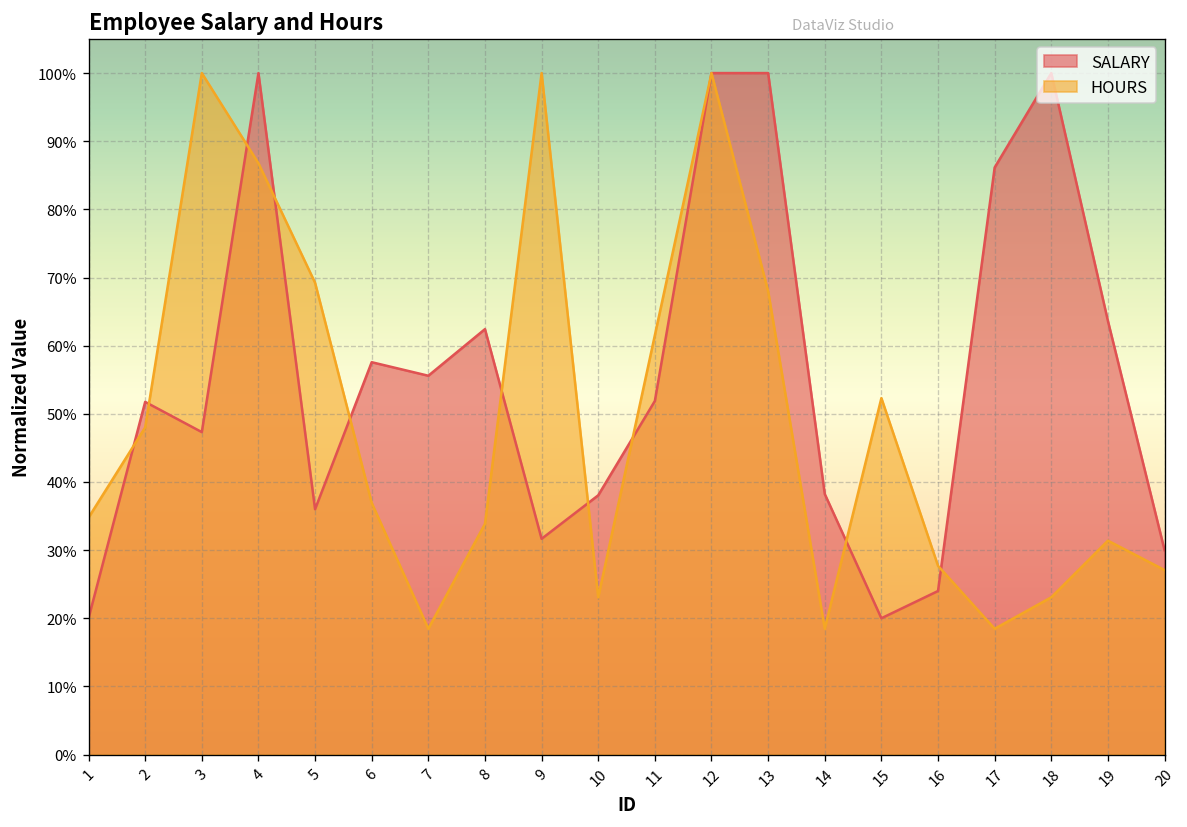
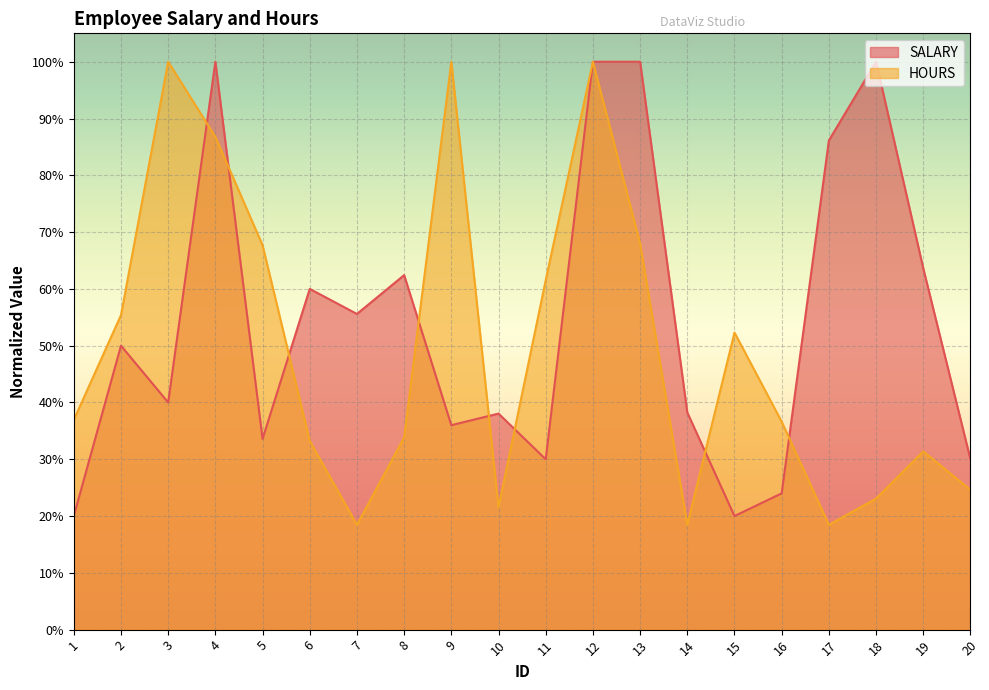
HOURS, 1: 35% -> 37%
SALARY, 2: 52% -> 50%
HOURS, 2: 48% -> 55%
SALARY, 3: 47% -> 40%
SALARY, 5: 36% -> 34%
HOURS, 5: 69% -> 68%
SALARY, 6: 58% -> 60%
HOURS, 6: 37% -> 33%
SALARY, 9: 32% -> 36%
HOURS, 10: 23% -> 22%
SALARY, 11: 52% -> 30%
HOURS, 16: 28% -> 37%
HOURS, 20: 27% -> 25%
